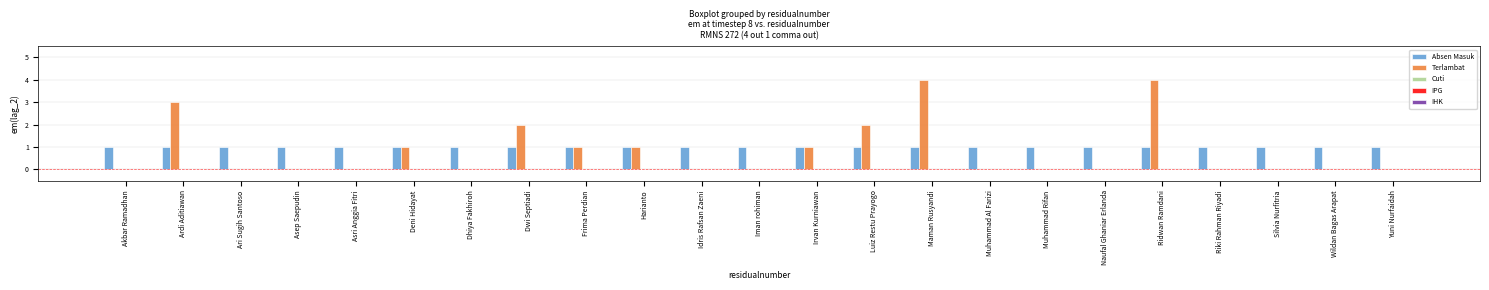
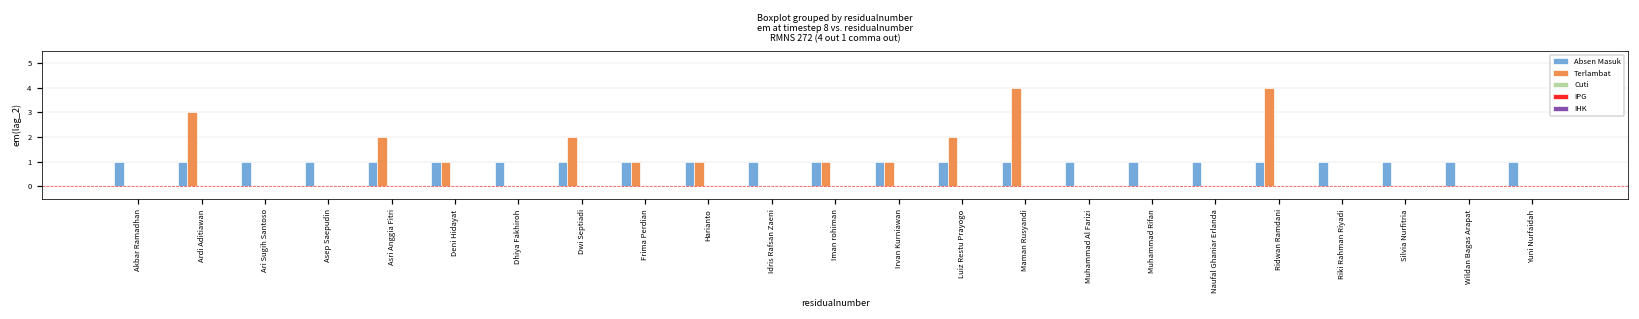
Terlambat, Asri Anggia Fitri: 0 -> 2
Terlambat, Iman rohiman: 0 -> 1
